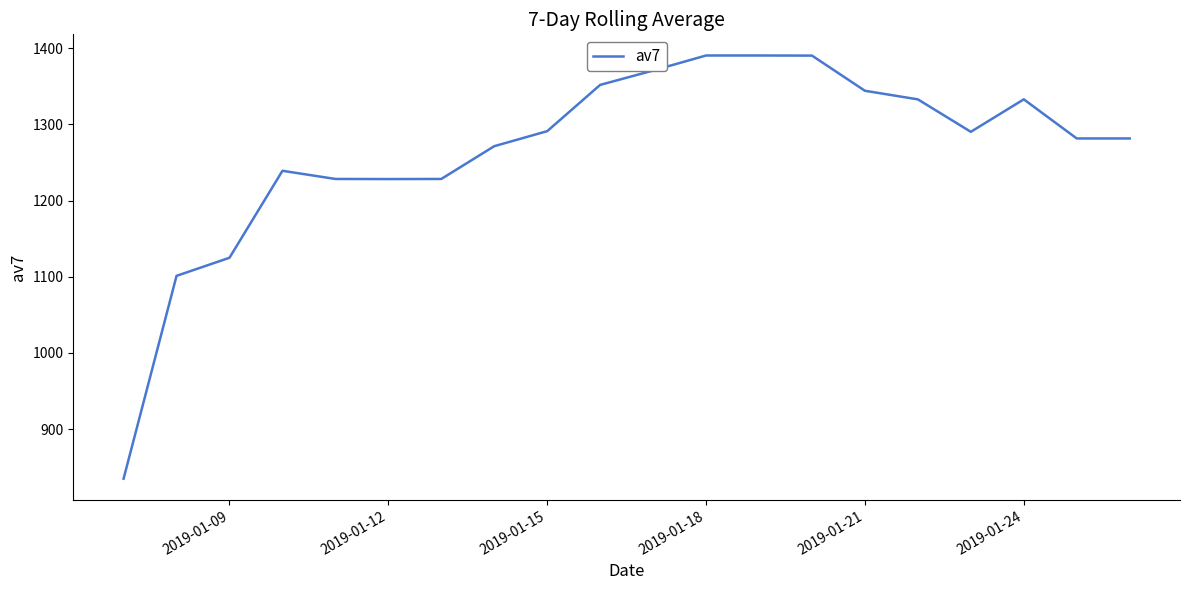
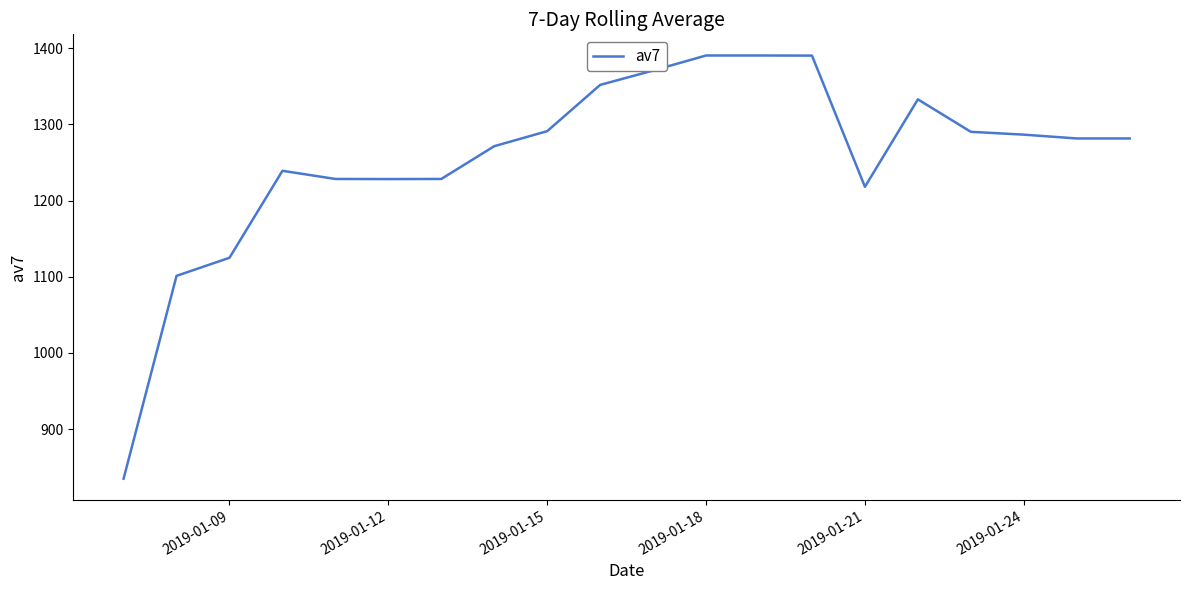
2019-01-21: 1340 -> 1220
2019-01-24: 1330 -> 1290
